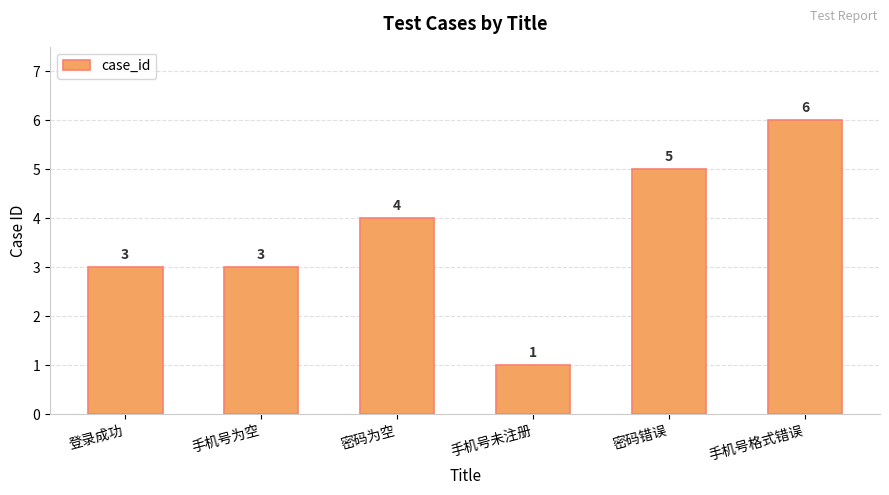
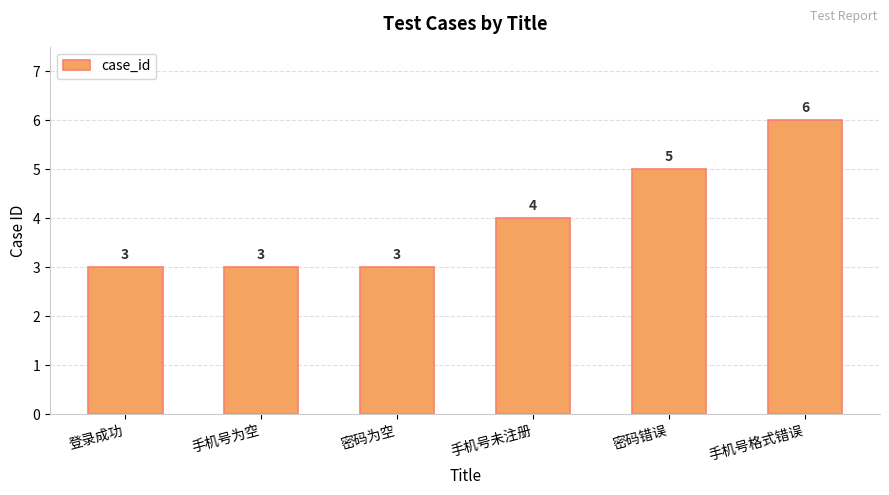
密码为空: 4 -> 3
手机号未注册: 1 -> 4
